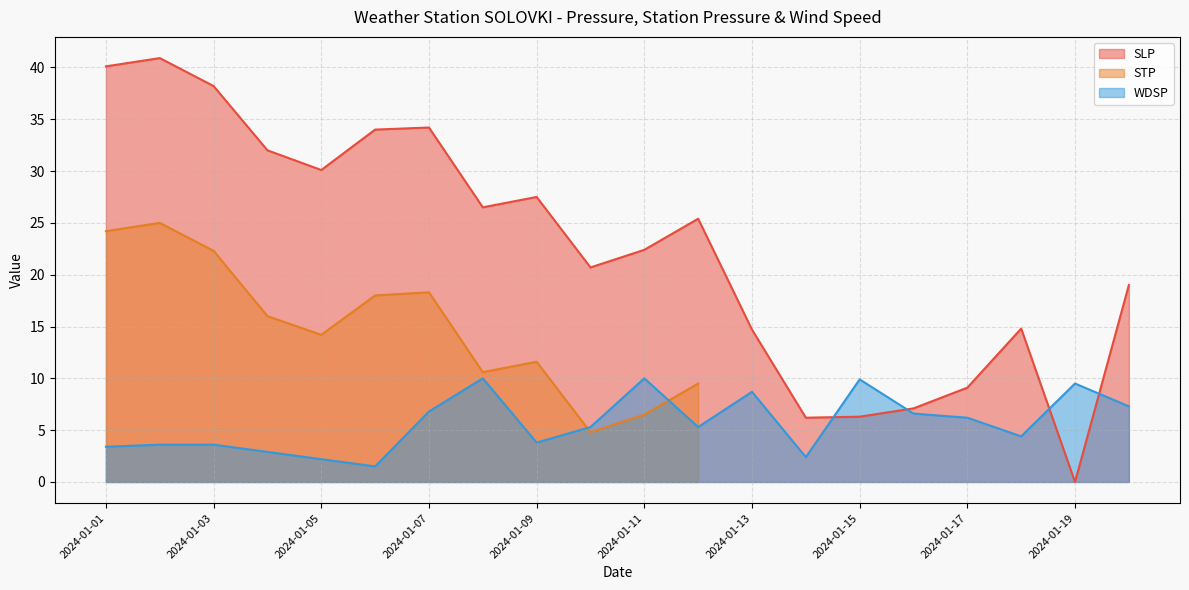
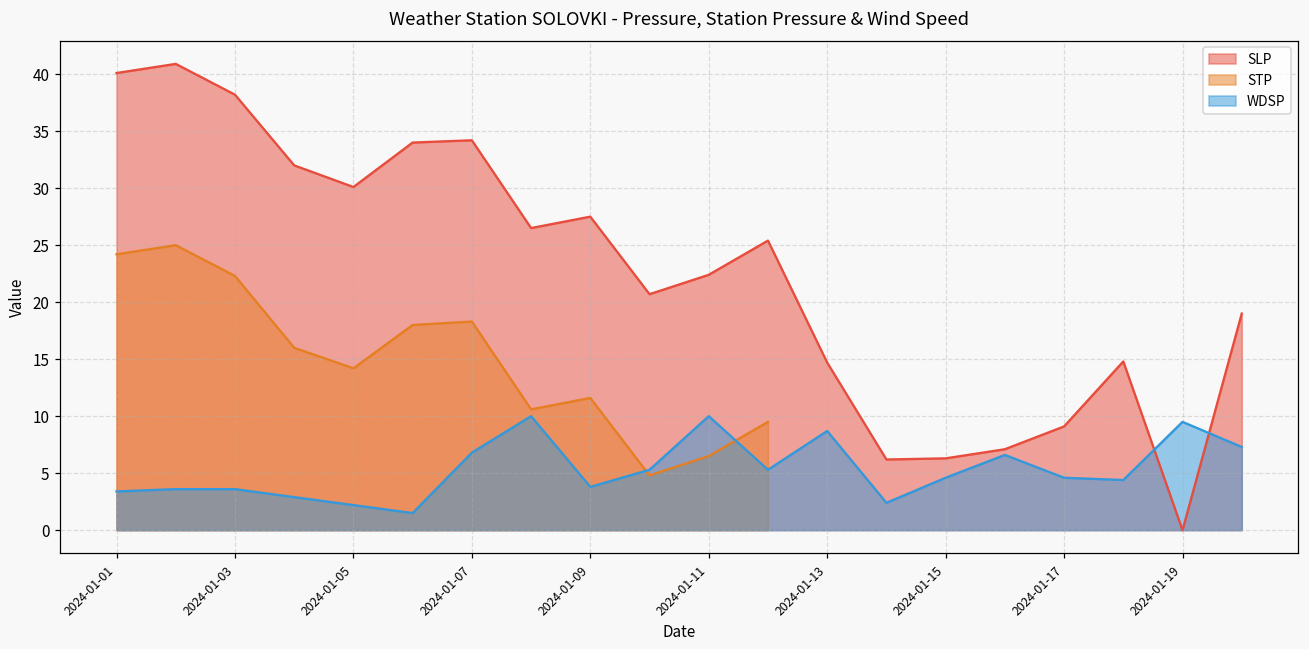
WDSP, 2024-01-15: 9.9 -> 4.6
WDSP, 2024-01-17: 6.2 -> 4.6
